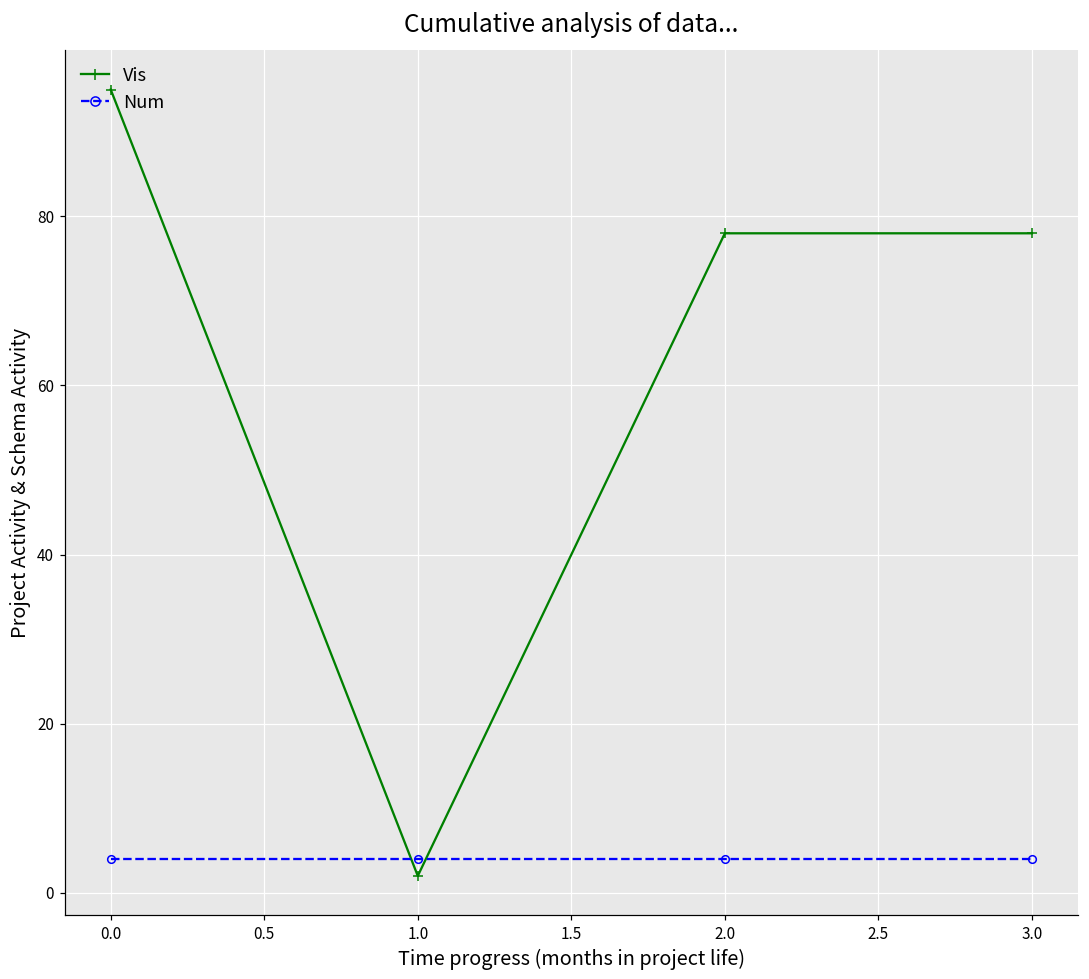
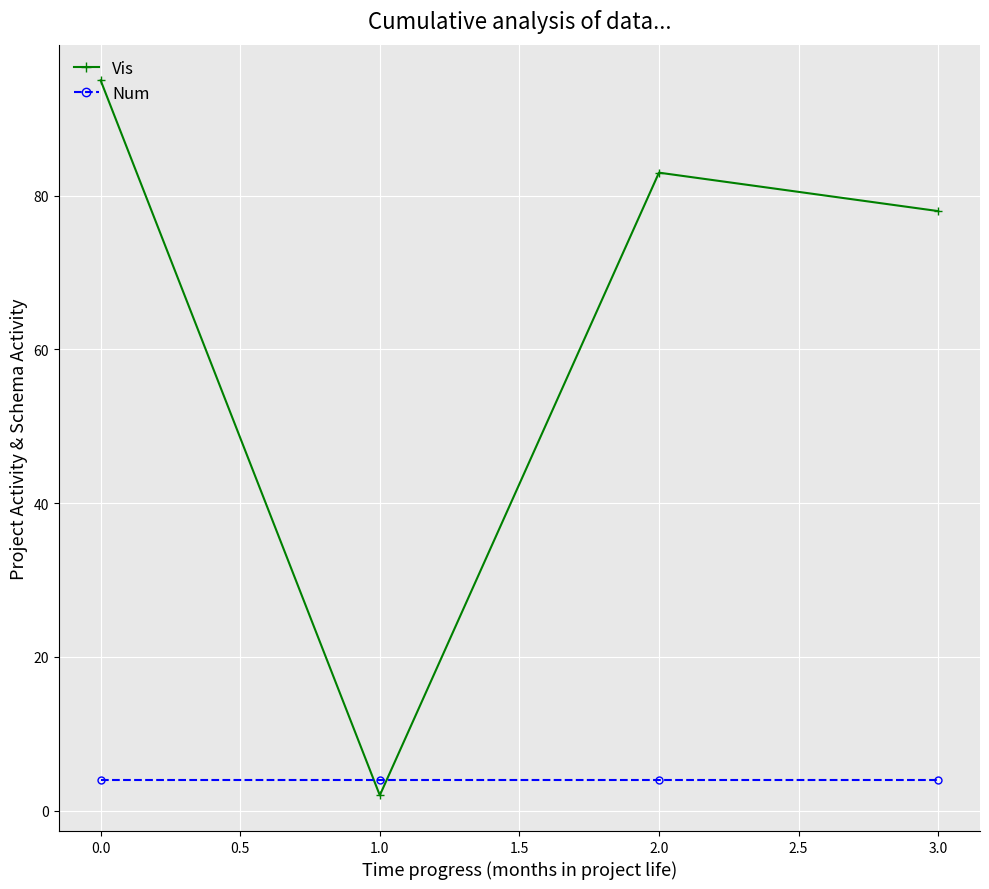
Vis, 2.0: 78 -> 83
